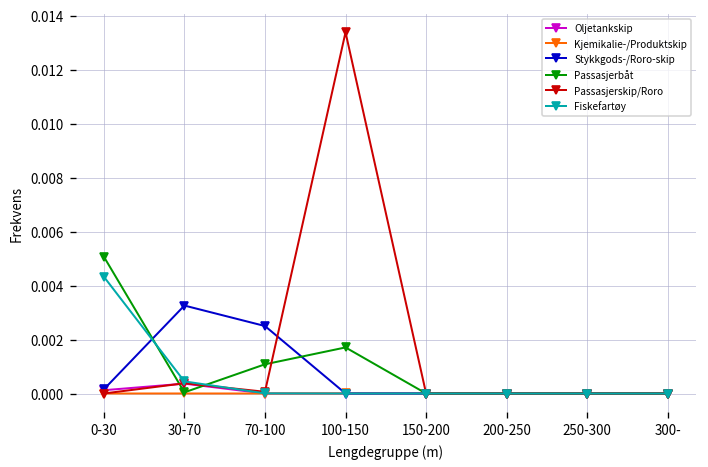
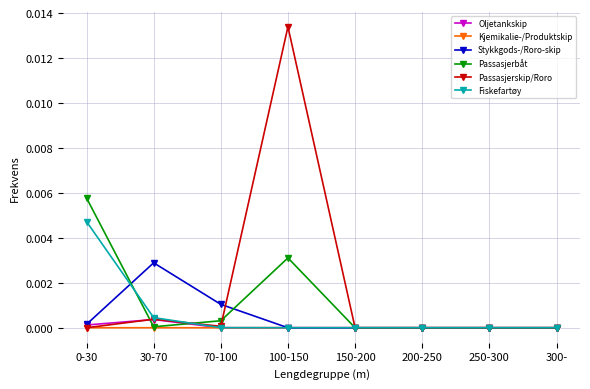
Passasjerbåt, 0-30: 0.0051 -> 0.0058
Fiskefartøy, 0-30: 0.0043 -> 0.0047
Stykkgods-/Roro-skip, 30-70: 0.0033 -> 0.0029
Stykkgods-/Roro-skip, 70-100: 0.0025 -> 0.0010
Passasjerbåt, 70-100: 0.0011 -> 0.0003
Passasjerbåt, 100-150: 0.0017 -> 0.0031
